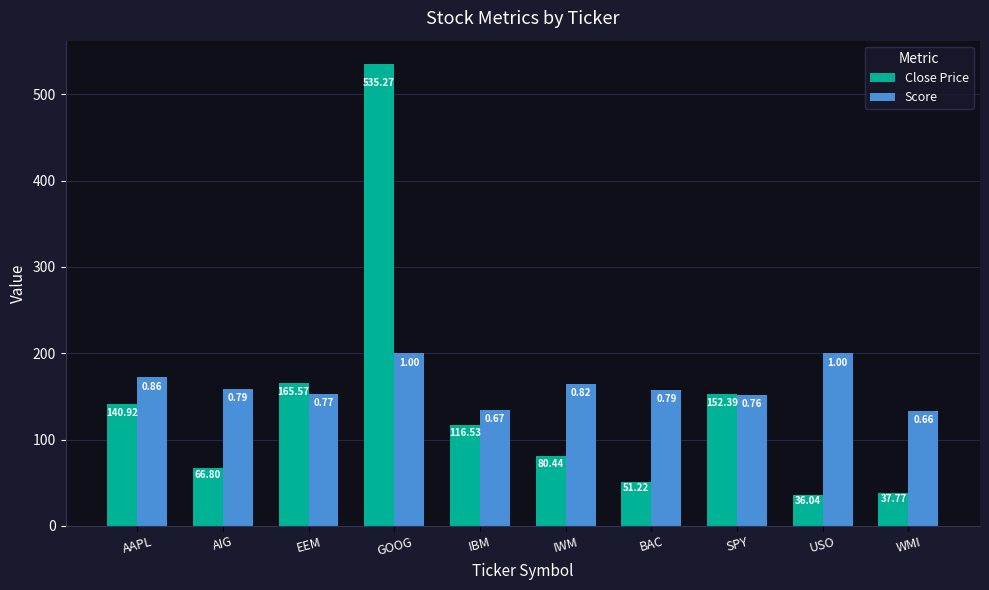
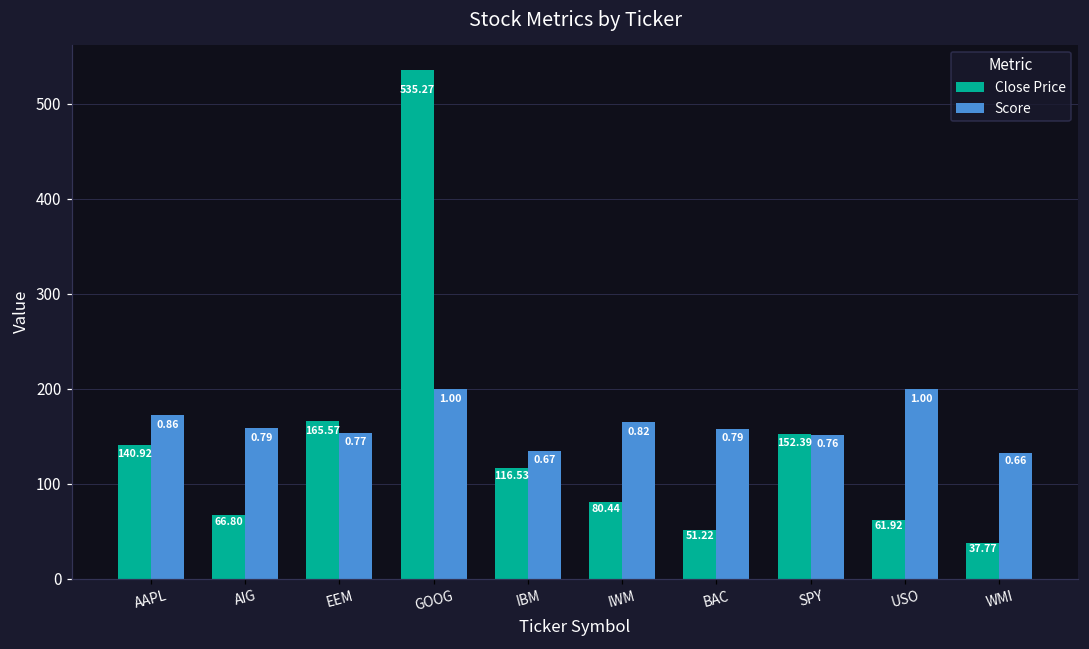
Close Price, USO: 36.04 -> 61.92
